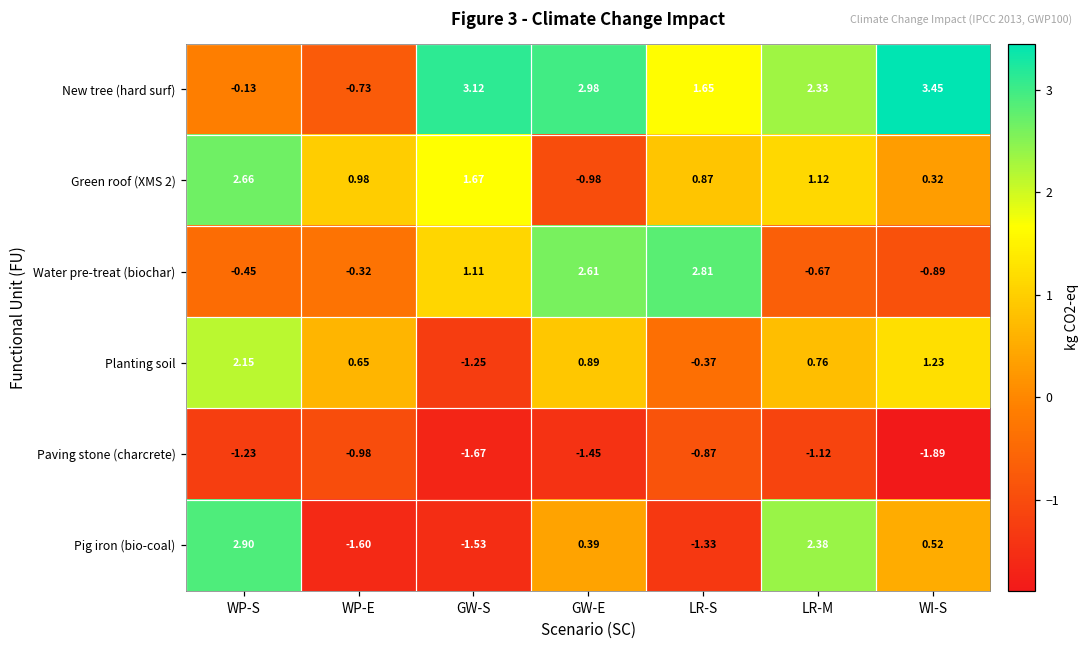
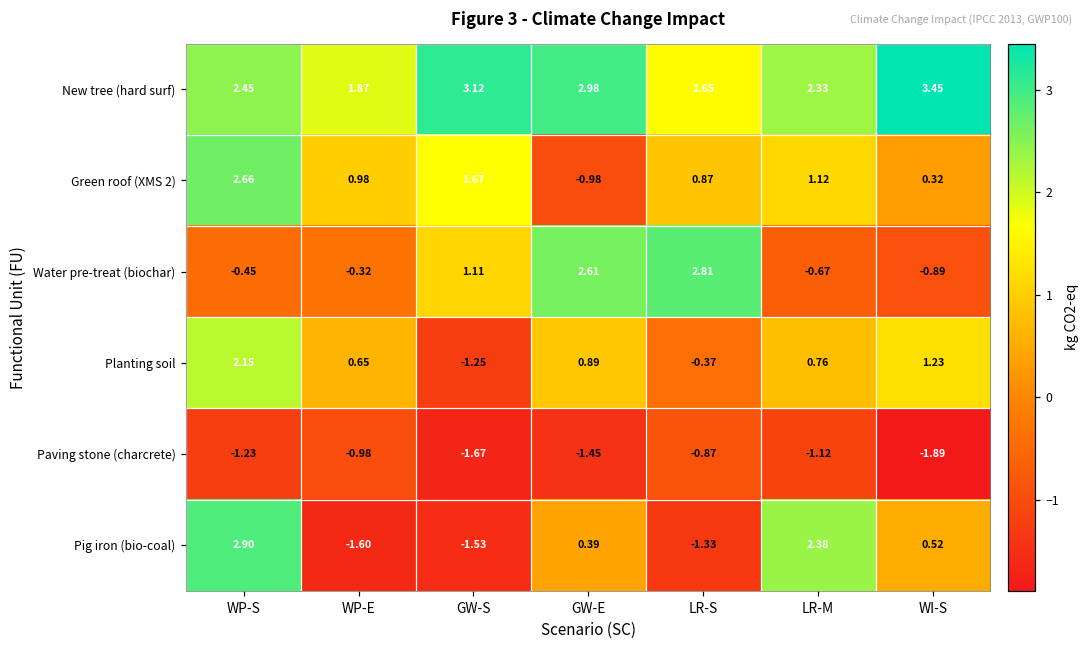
New tree (hard surf), WP-S: -0.13 -> 2.45
New tree (hard surf), WP-E: -0.73 -> 1.87
